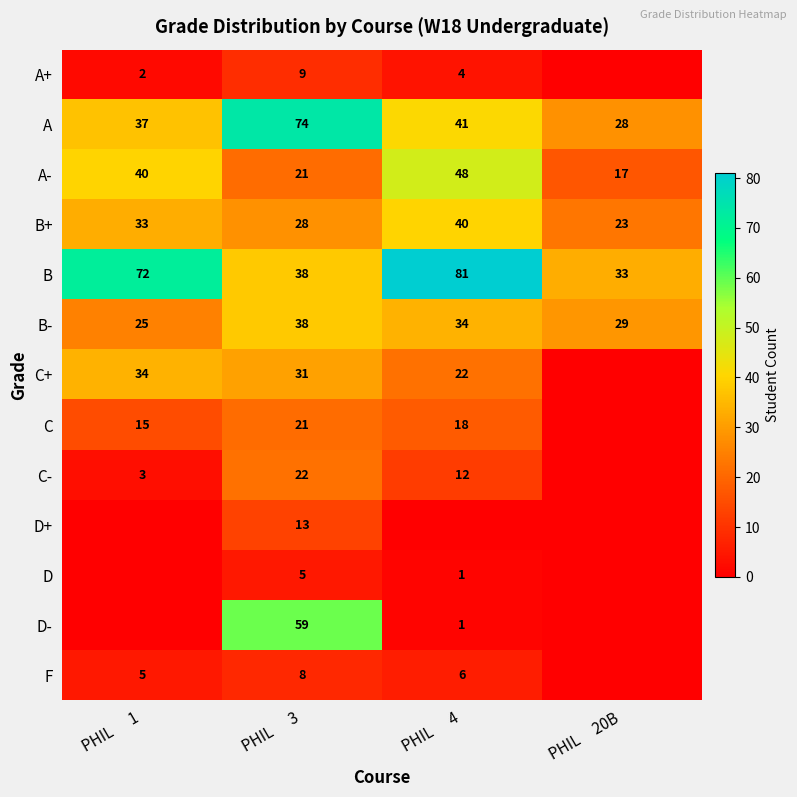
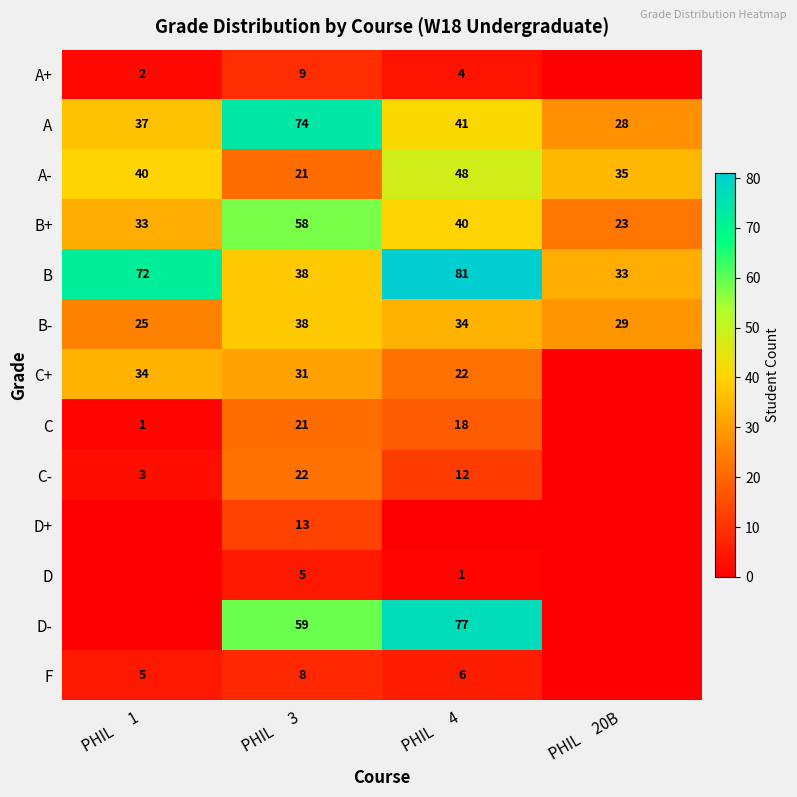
A-, PHIL 20B: 17 -> 35
B+, PHIL 3: 28 -> 58
C, PHIL 1: 15 -> 1
D-, PHIL 4: 1 -> 77
